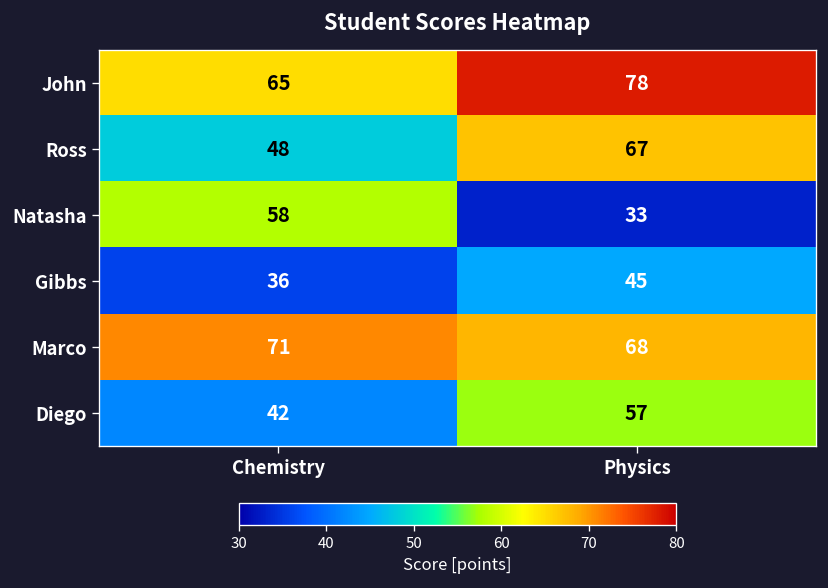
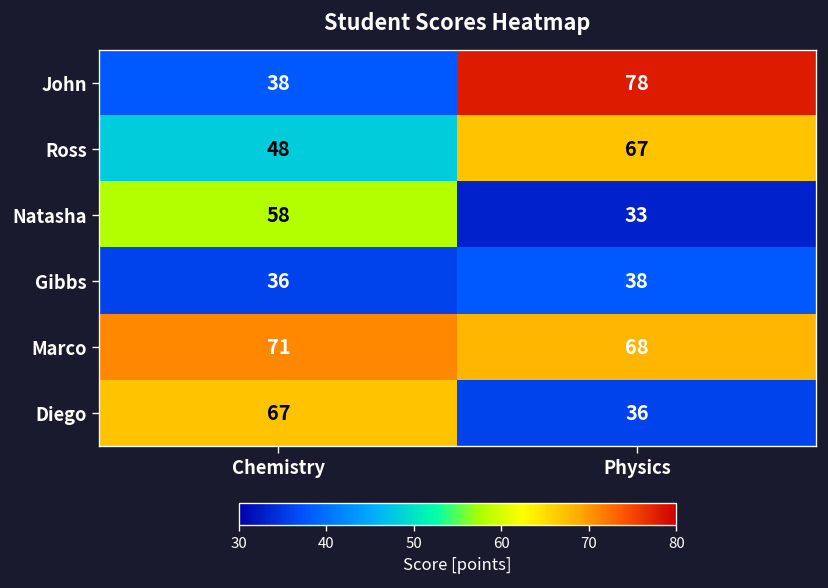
John, Chemistry: 65 -> 38
Gibbs, Physics: 45 -> 38
Diego, Chemistry: 42 -> 67
Diego, Physics: 57 -> 36
